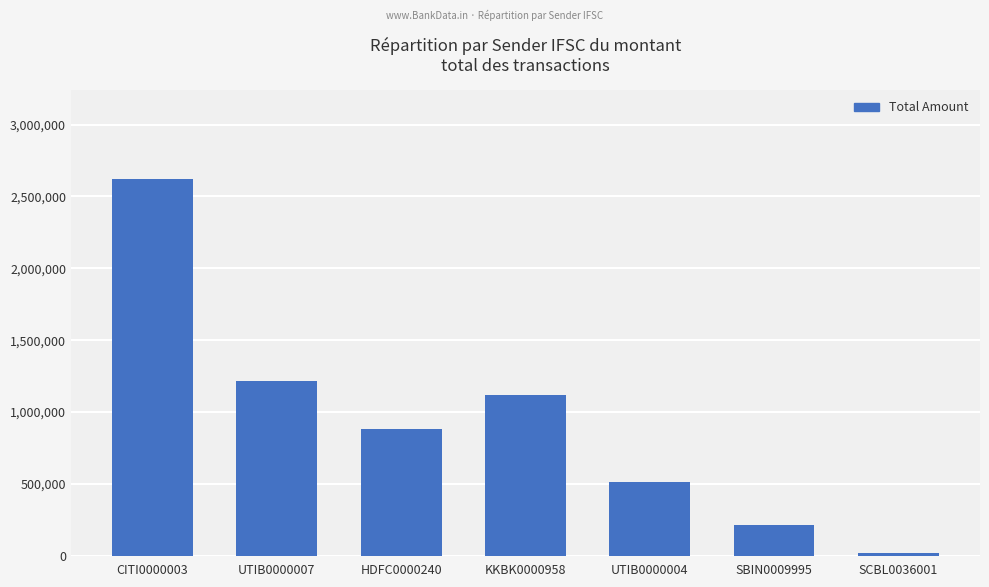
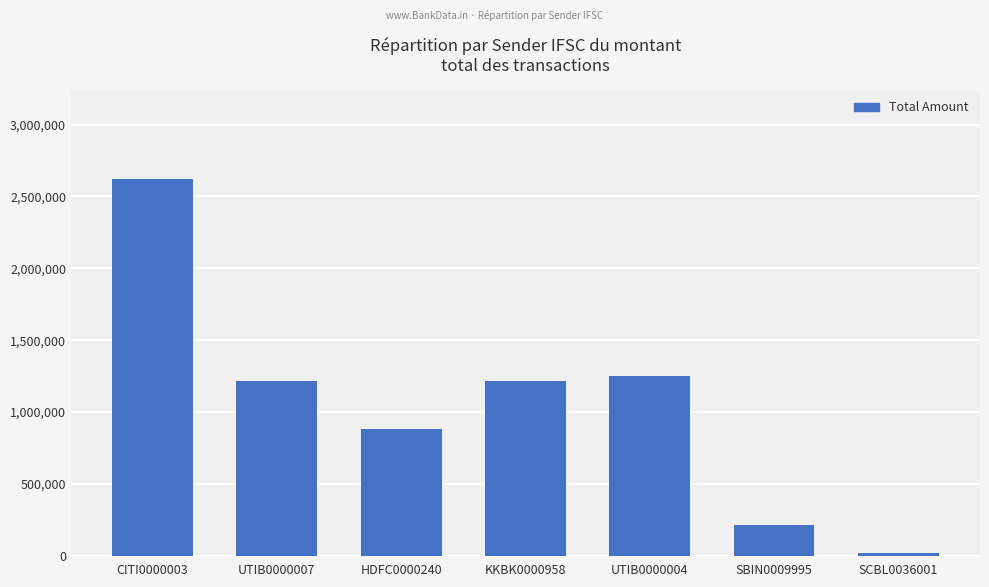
KKBK0000958: 1,120,000 -> 1,220,000
UTIB0000004: 510,000 -> 1,250,000
